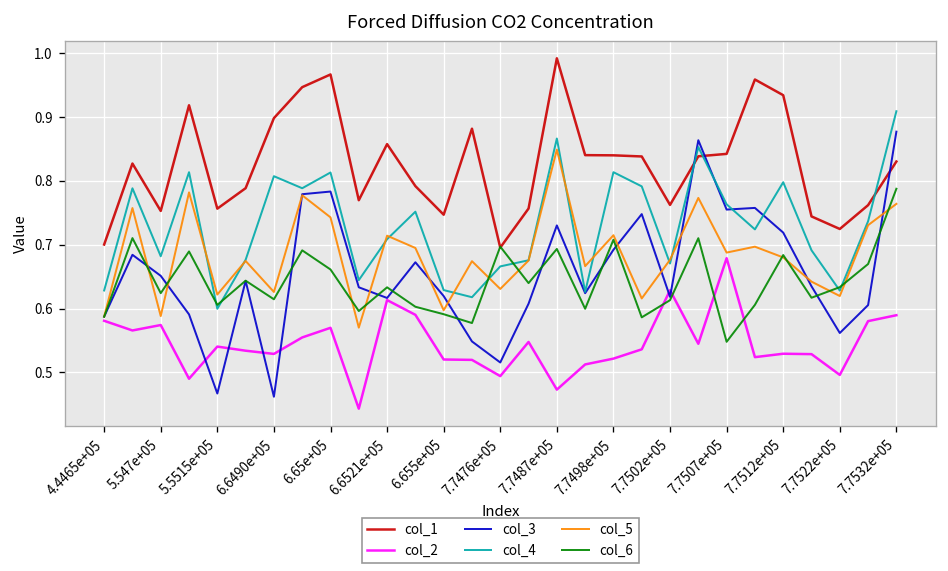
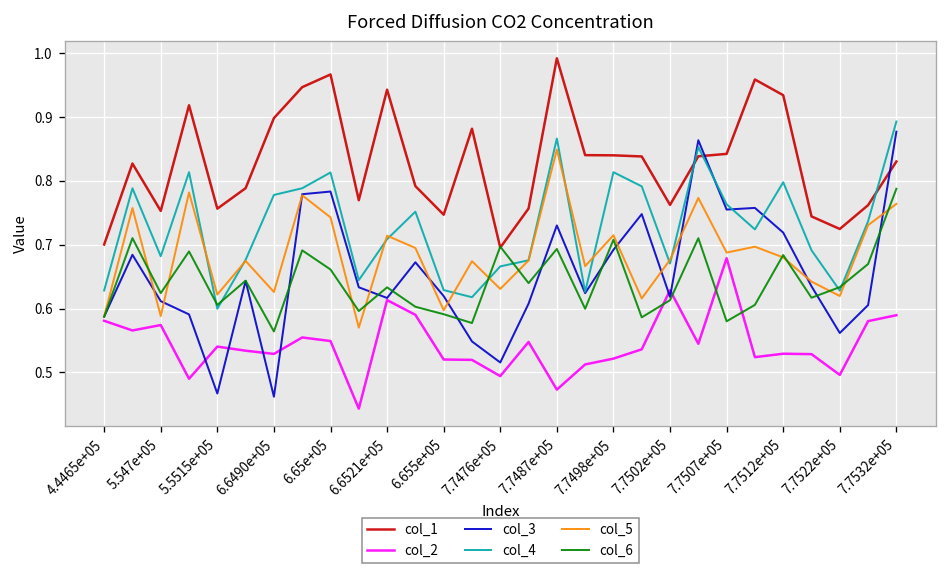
col_3, 5.547e+05: 0.65 -> 0.61
col_4, 6.6490e+05: 0.81 -> 0.78
col_6, 6.6490e+05: 0.61 -> 0.56
col_2, 6.65e+05: 0.57 -> 0.55
col_1, 6.6521e+05: 0.86 -> 0.94
col_6, 7.7507e+05: 0.55 -> 0.58
col_4, 7.7532e+05: 0.91 -> 0.89
